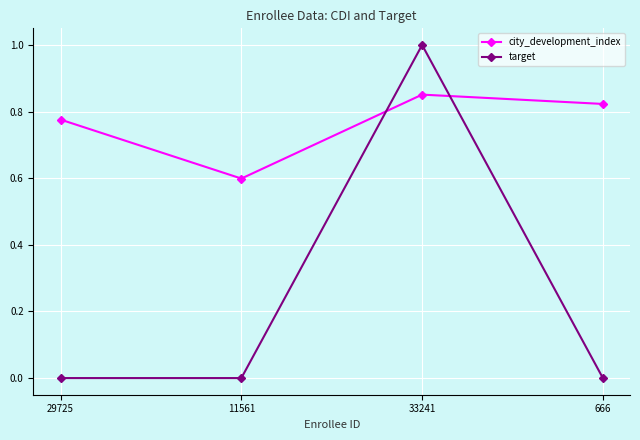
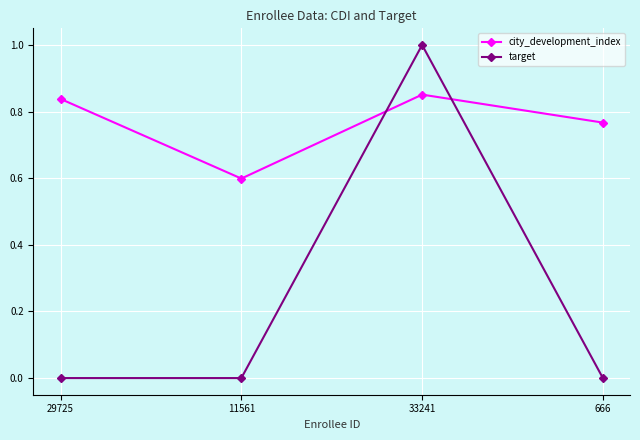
city_development_index, 29725: 0.78 -> 0.84
city_development_index, 666: 0.82 -> 0.77
